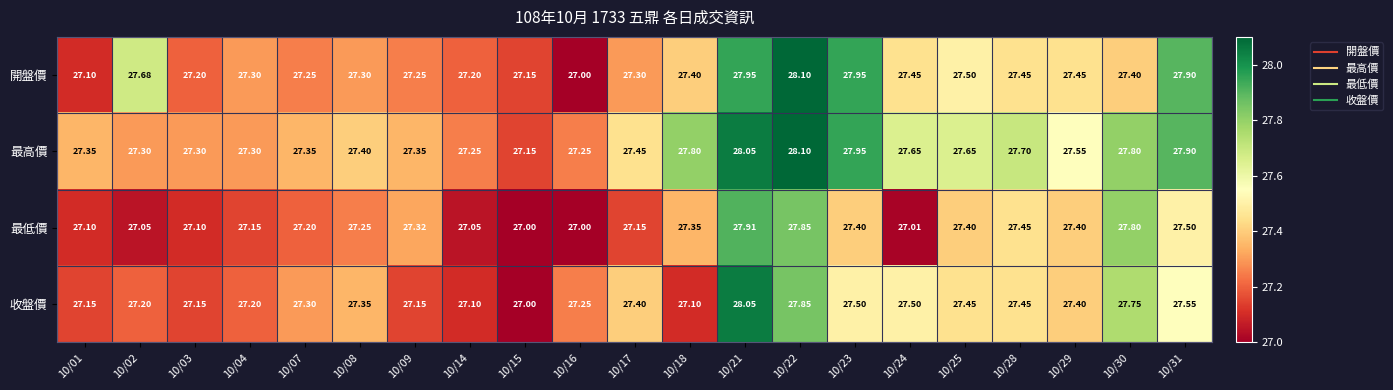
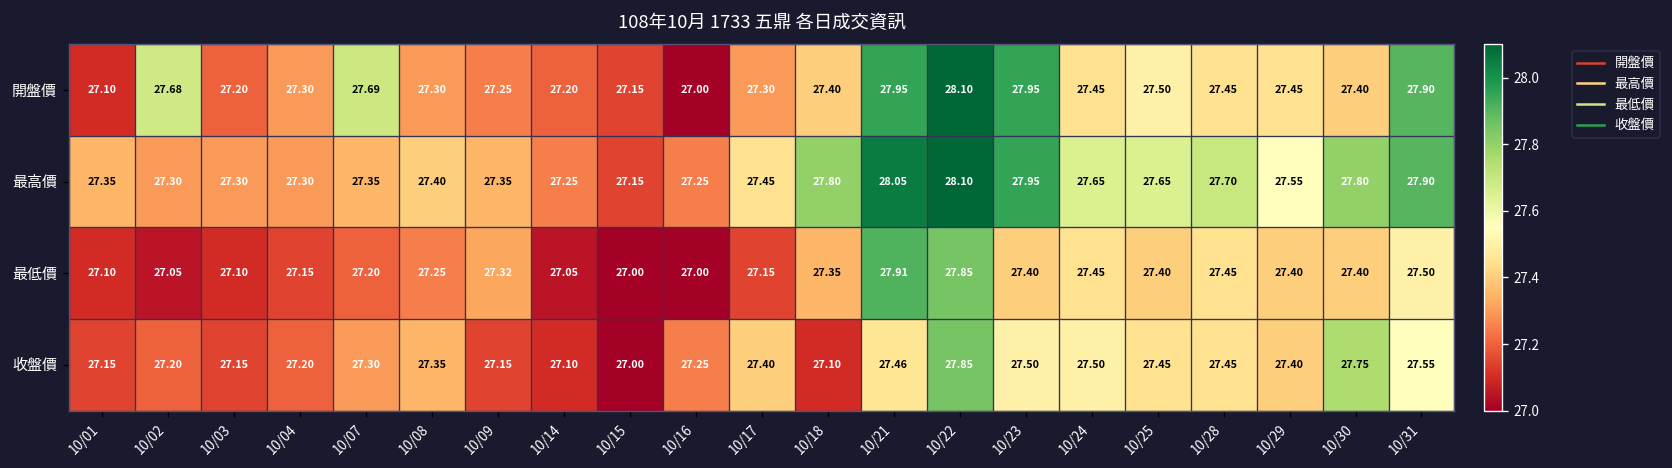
開盤價, 10/07: 27.25 -> 27.69
最低價, 10/24: 27.01 -> 27.45
最低價, 10/30: 27.80 -> 27.40
收盤價, 10/21: 28.05 -> 27.46
